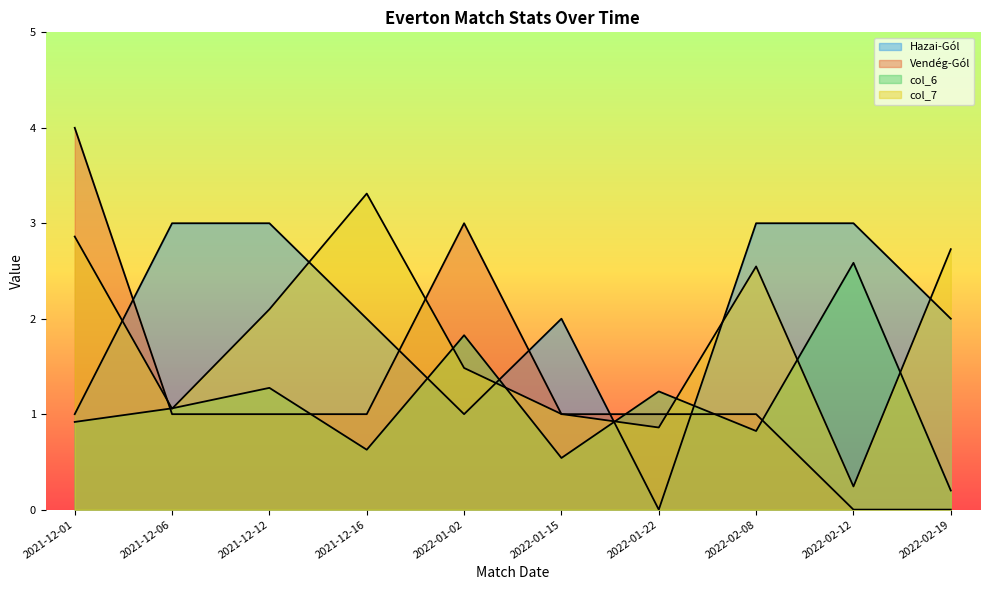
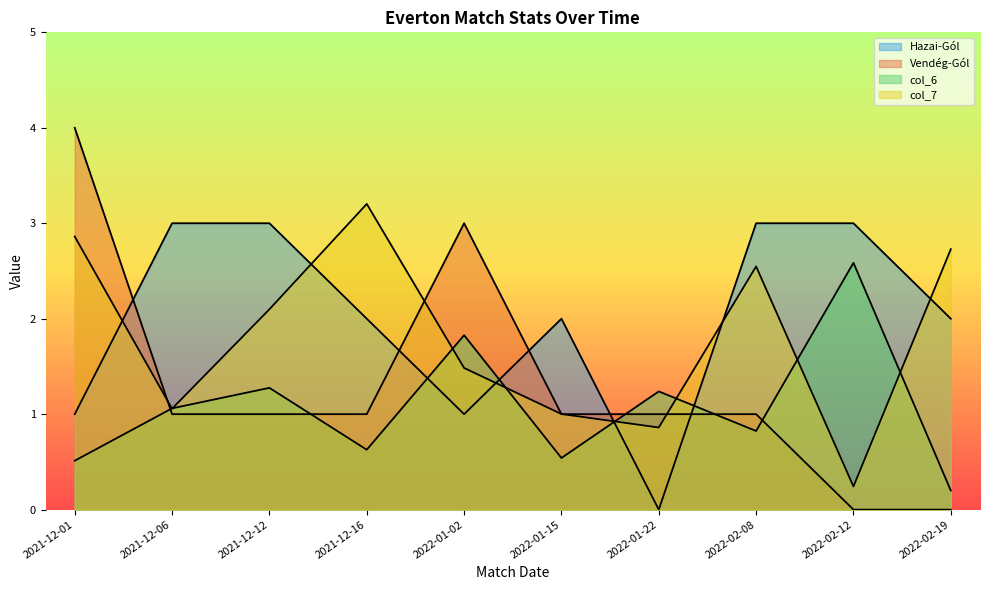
col_6, 2021-12-01: 0.9 -> 0.5
col_7, 2021-12-16: 3.3 -> 3.2
